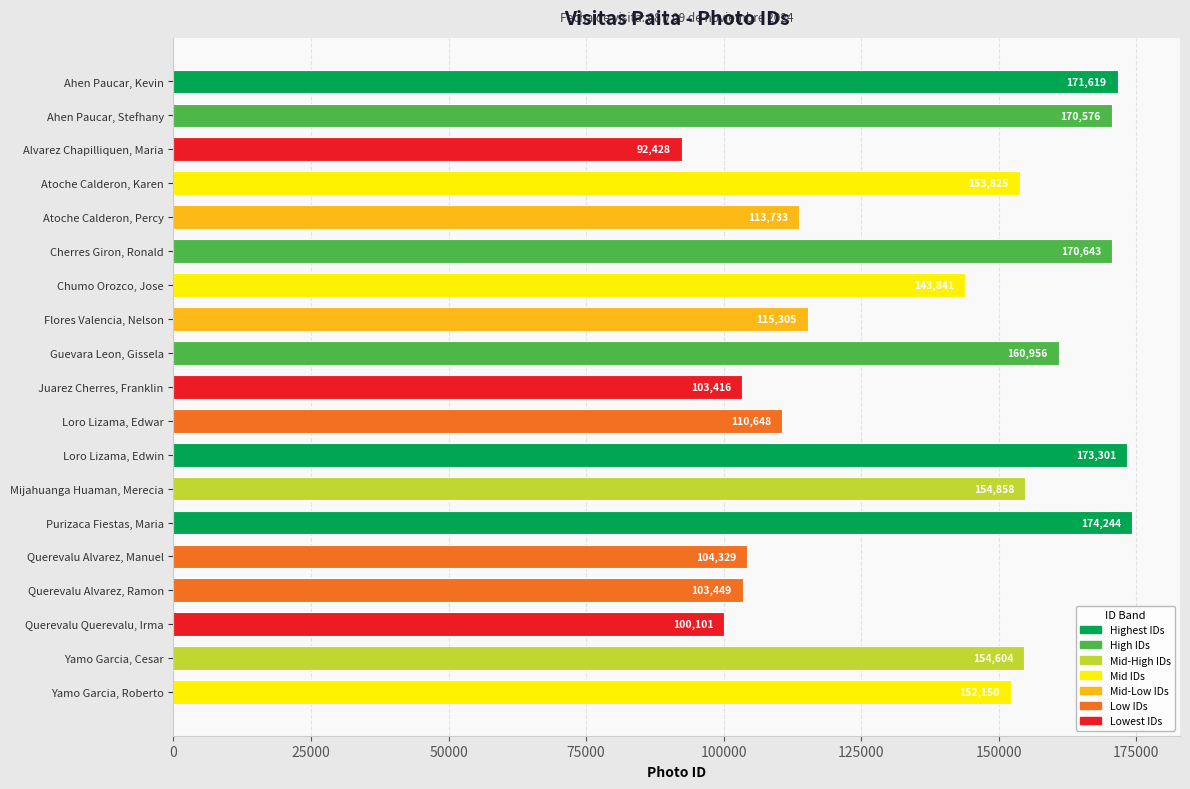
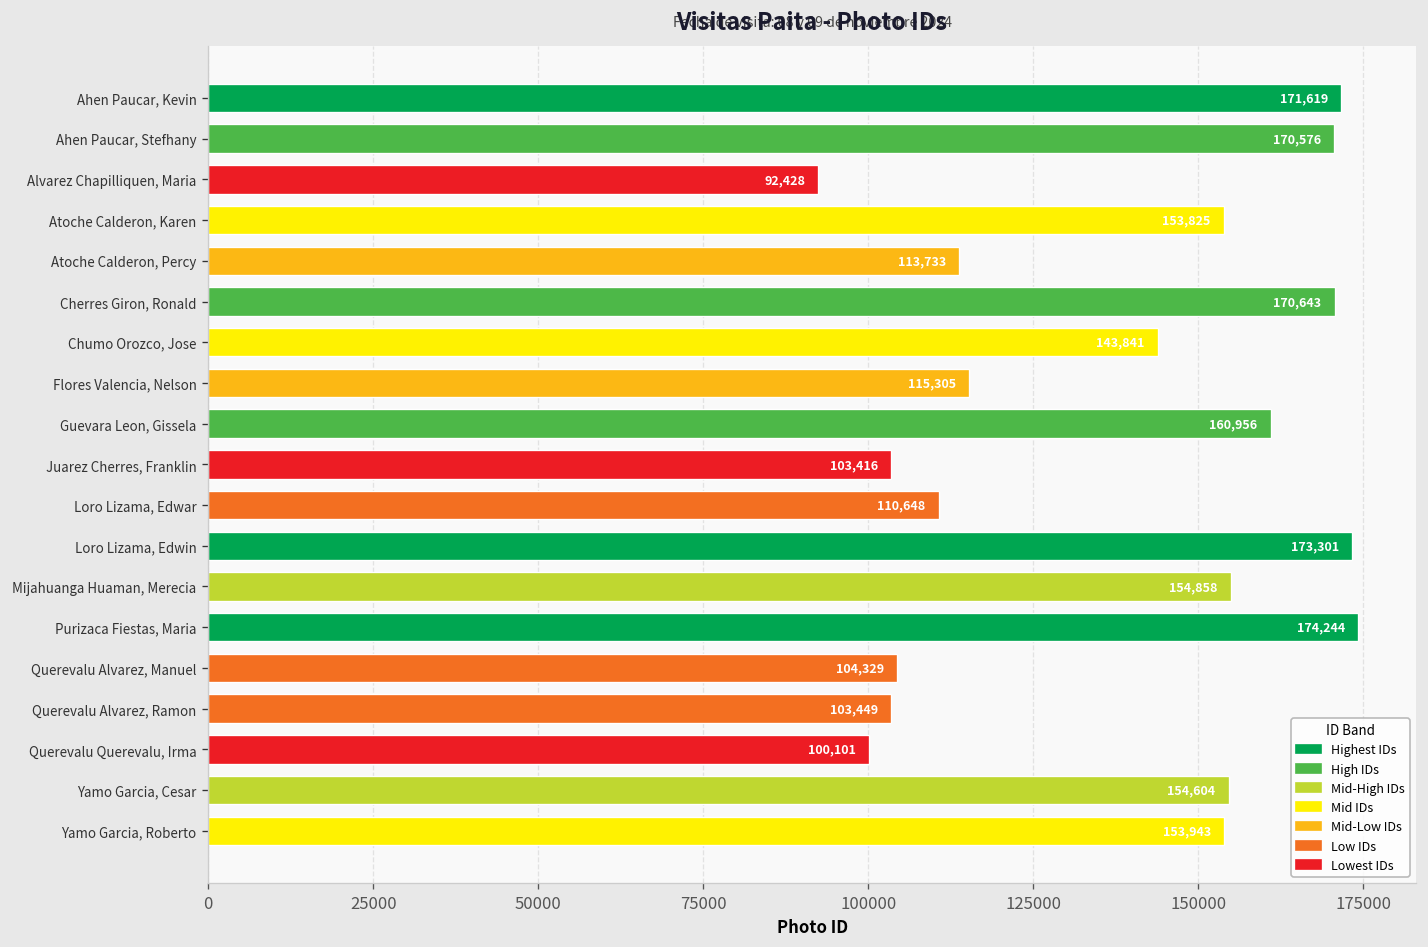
Yamo Garcia, Roberto: 152,150 -> 153,943
